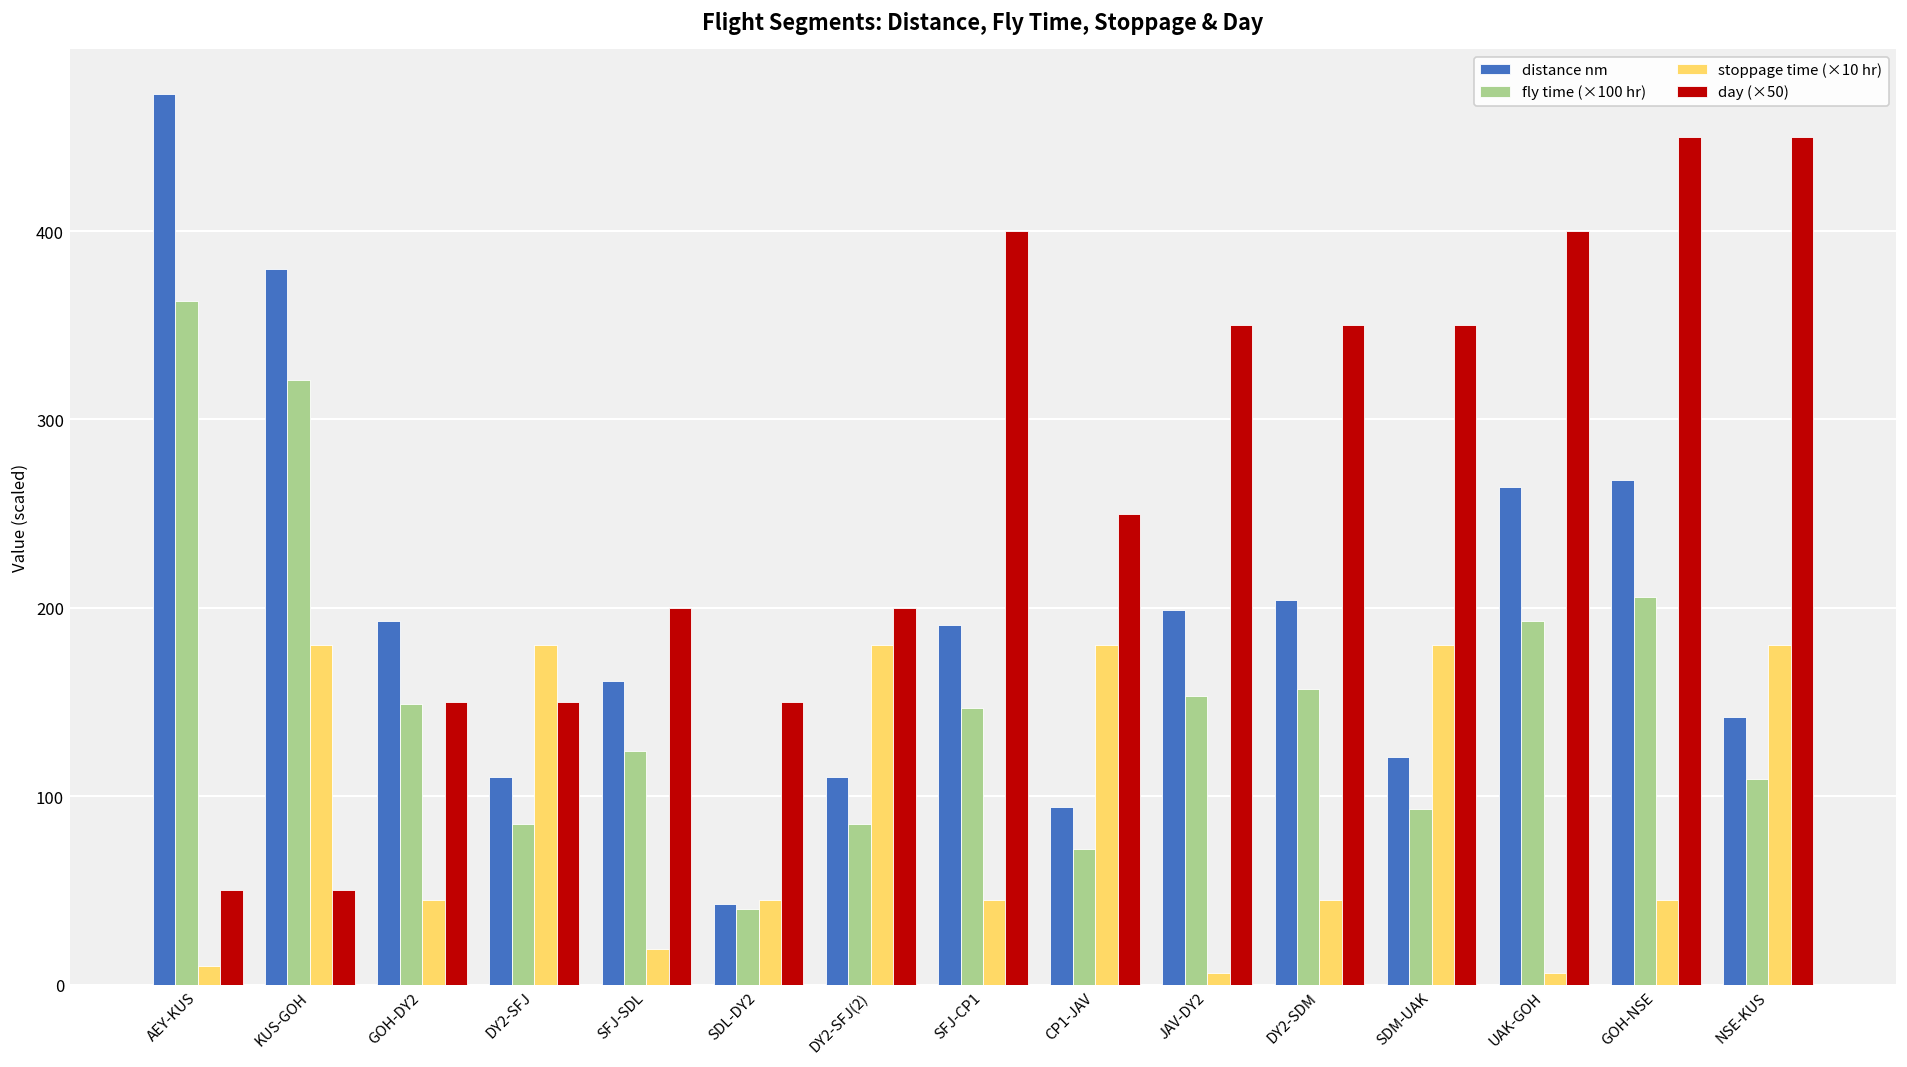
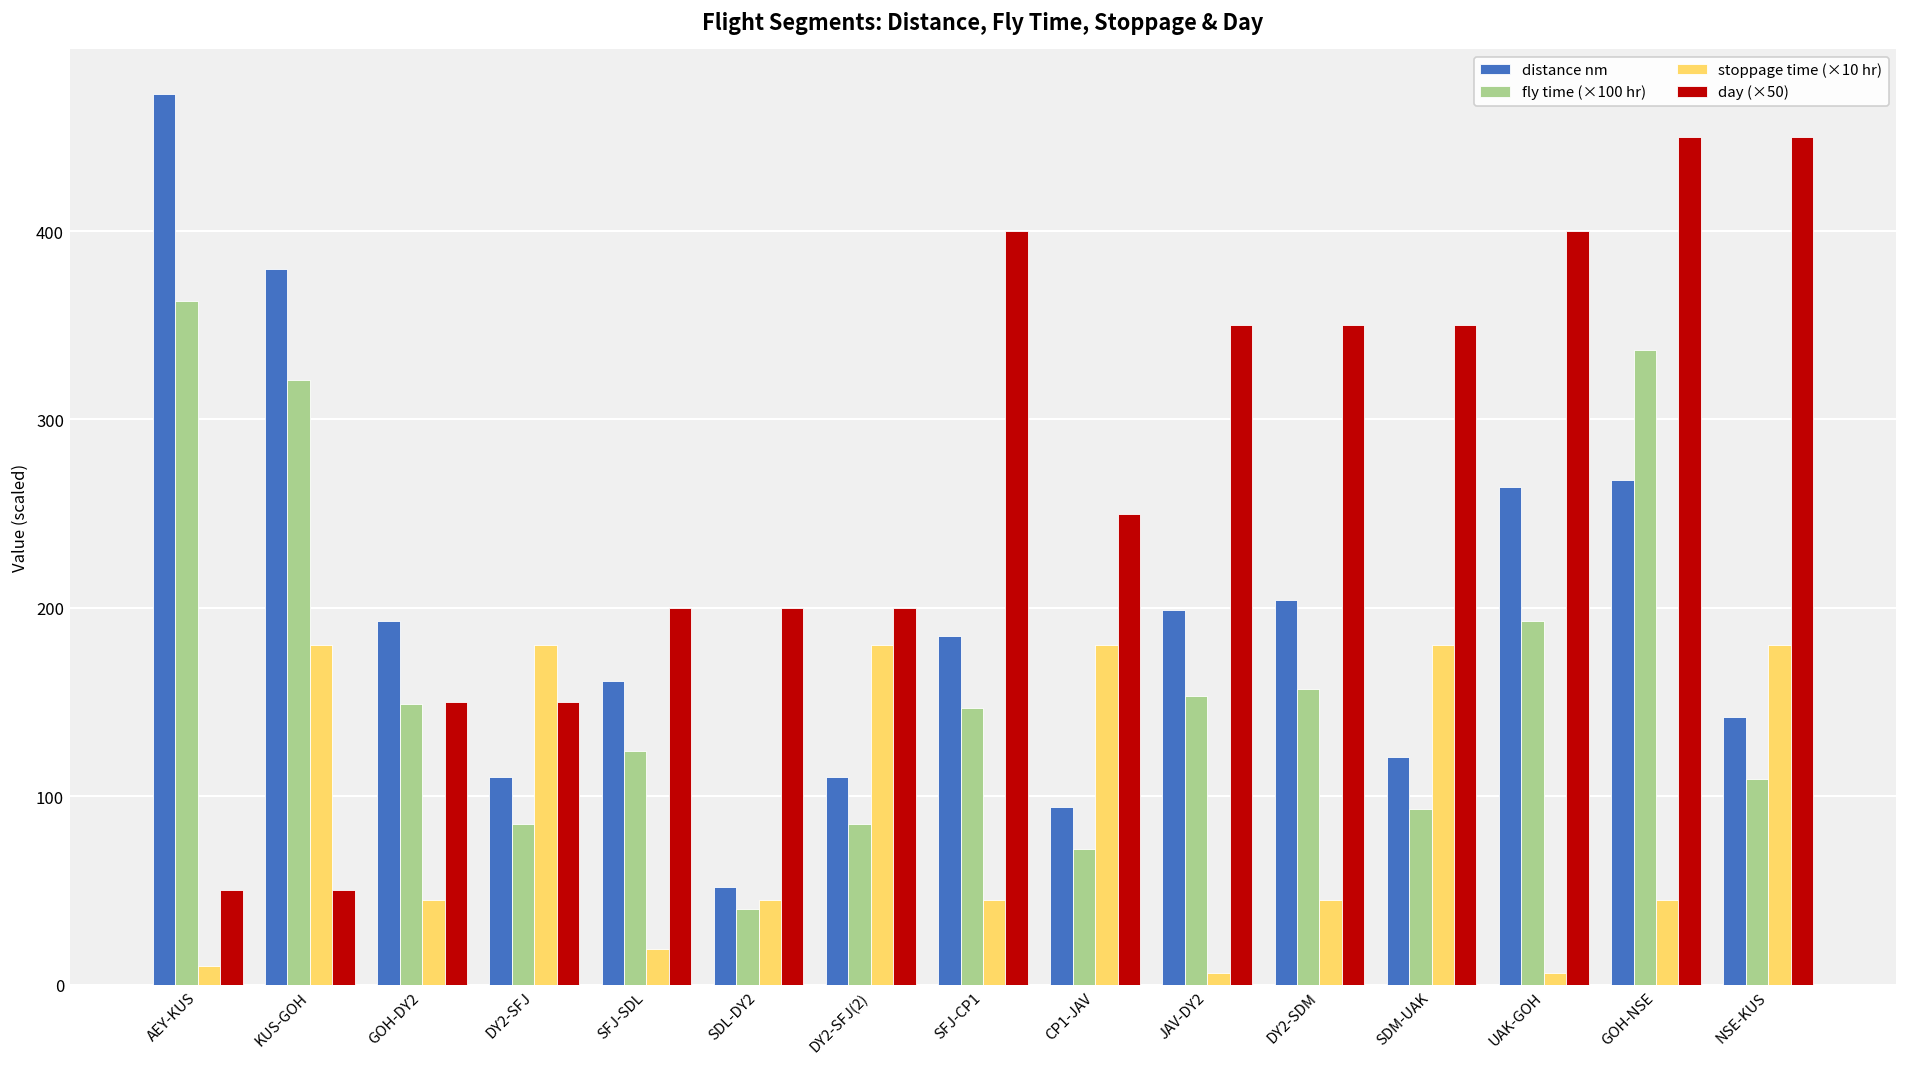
distance nm, SDL-DY2: 43 -> 52
day (×50), SDL-DY2: 150 -> 200
distance nm, SFJ-CP1: 191 -> 185
fly time (×100 hr), GOH-NSE: 206 -> 337
